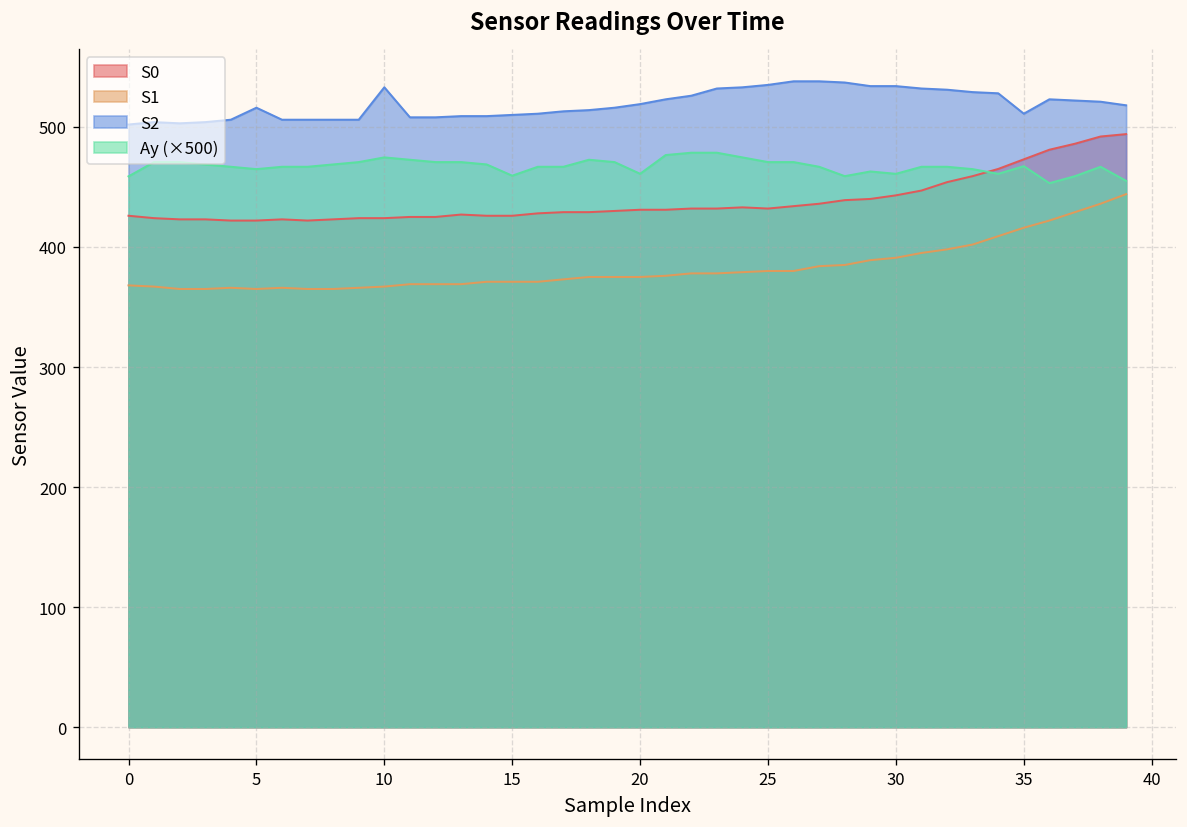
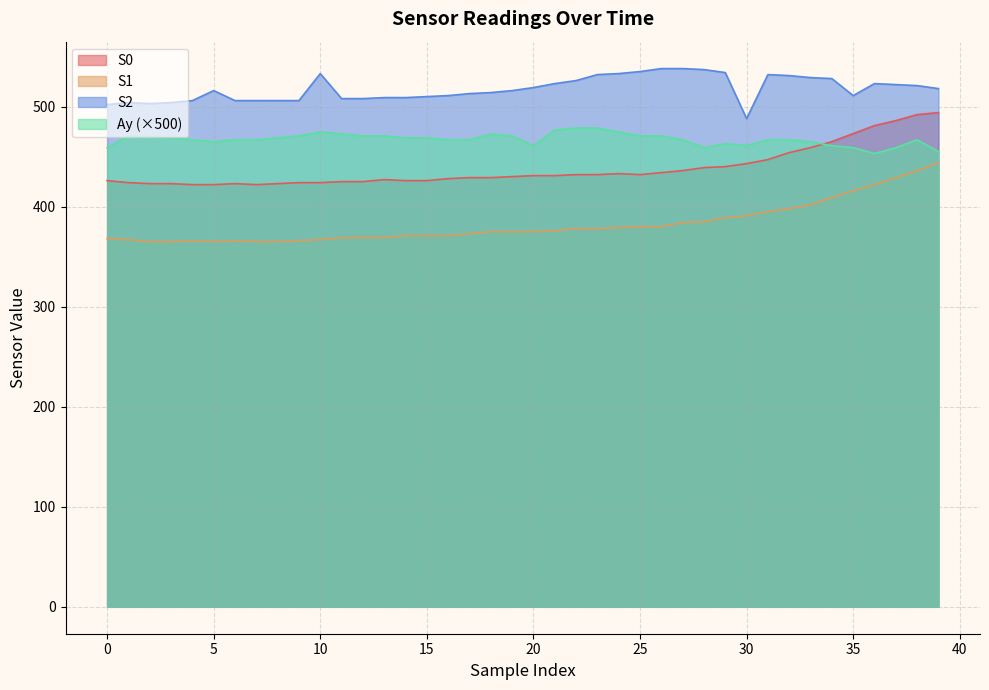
Ay (×500), 15: 459 -> 469
S2, 30: 534 -> 488
Ay (×500), 35: 467 -> 459
